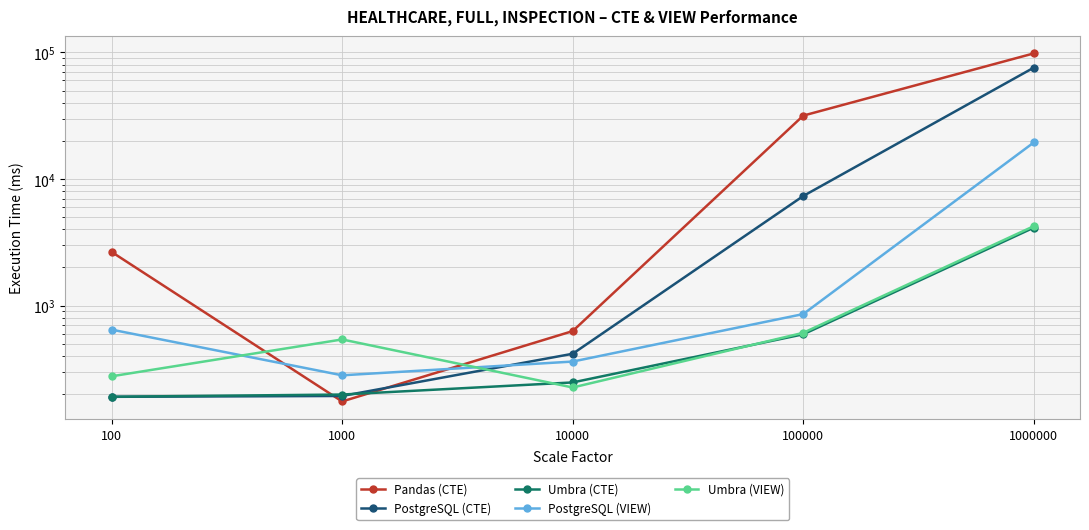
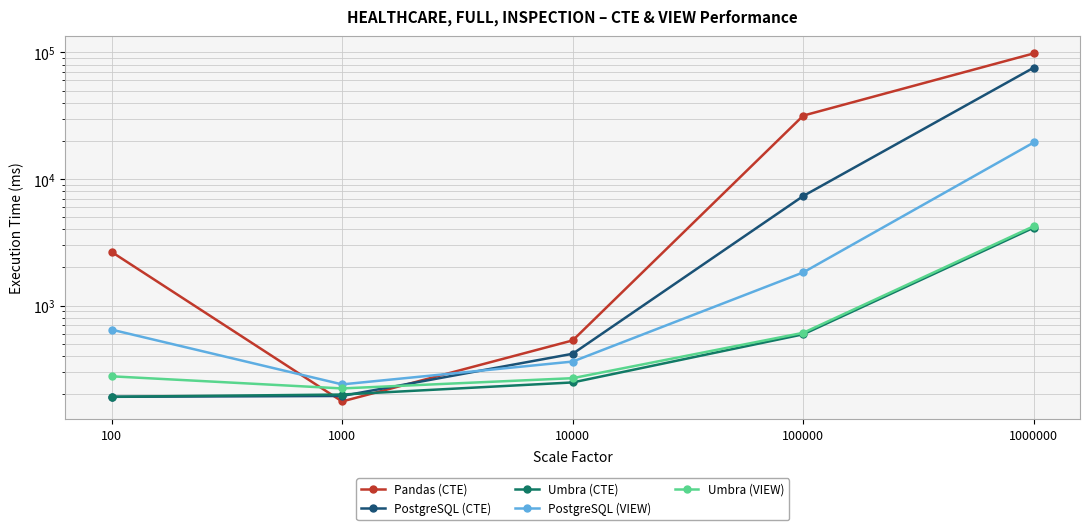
PostgreSQL (VIEW), 1000: 280 -> 240
Umbra (VIEW), 1000: 540 -> 220
Pandas (CTE), 10000: 600 -> 530
Umbra (VIEW), 10000: 230 -> 270
PostgreSQL (VIEW), 100000: 900 -> 1800
